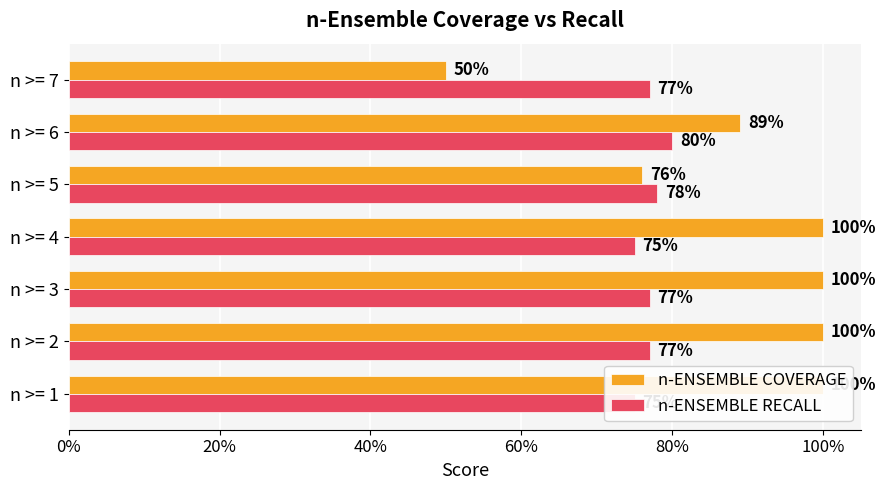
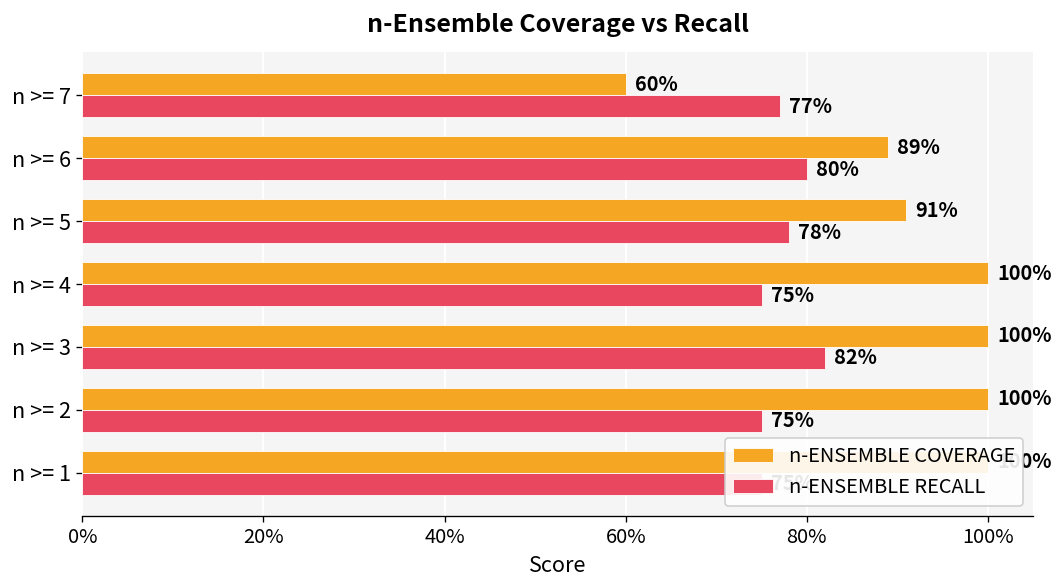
n-ENSEMBLE COVERAGE, n >= 7: 50% -> 60%
n-ENSEMBLE COVERAGE, n >= 5: 76% -> 91%
n-ENSEMBLE RECALL, n >= 3: 77% -> 82%
n-ENSEMBLE RECALL, n >= 2: 77% -> 75%
